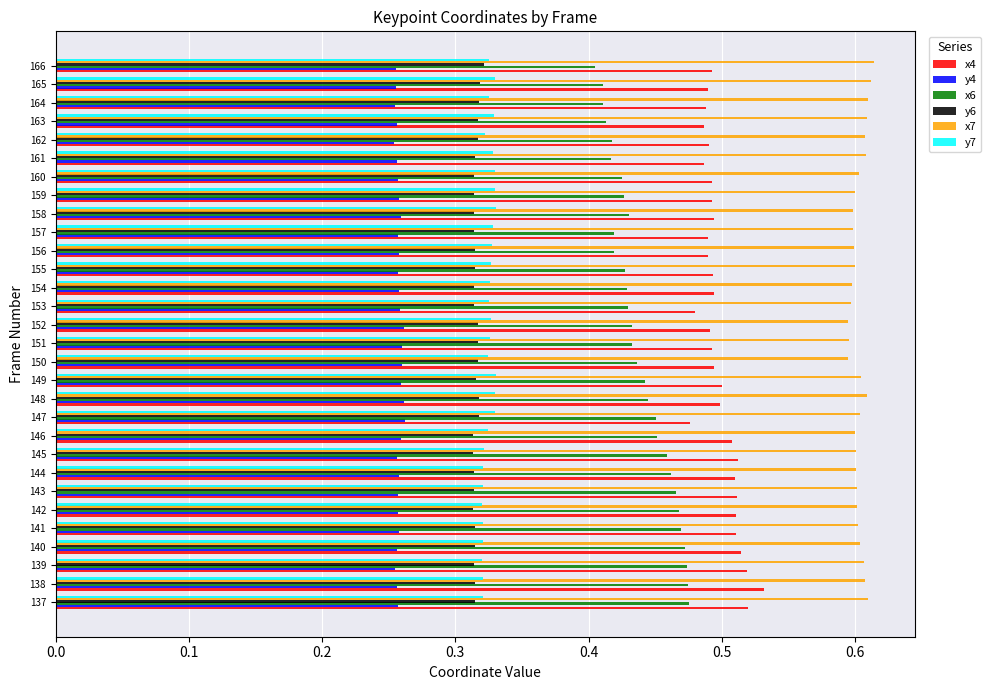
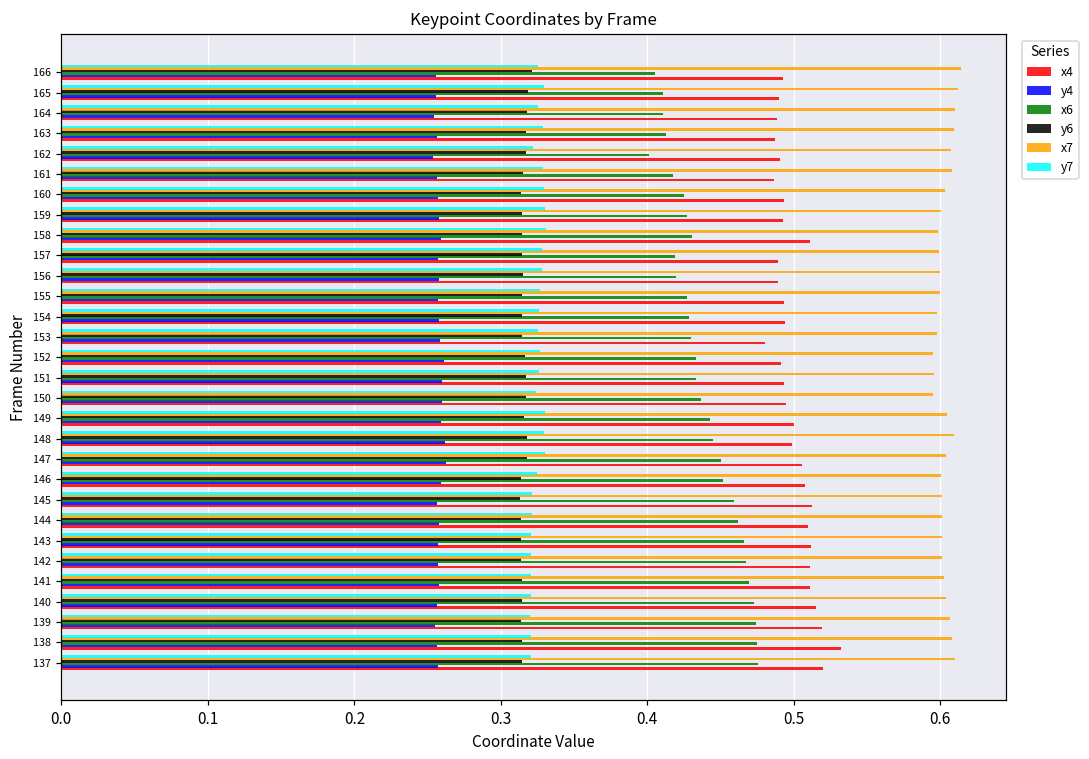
x6, 162: 0.417 -> 0.401
x4, 158: 0.494 -> 0.511
x4, 147: 0.476 -> 0.506
